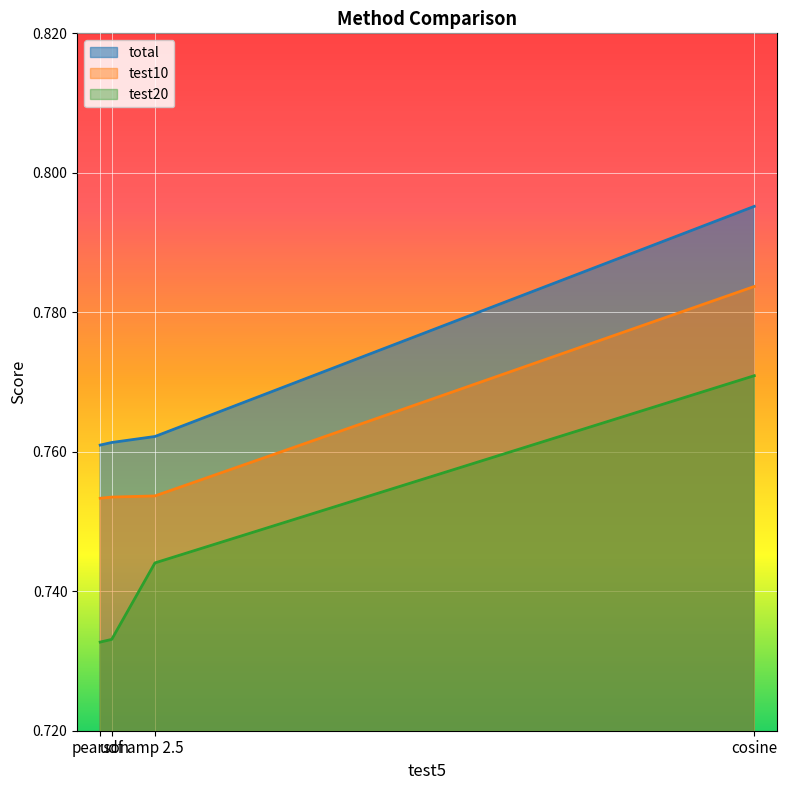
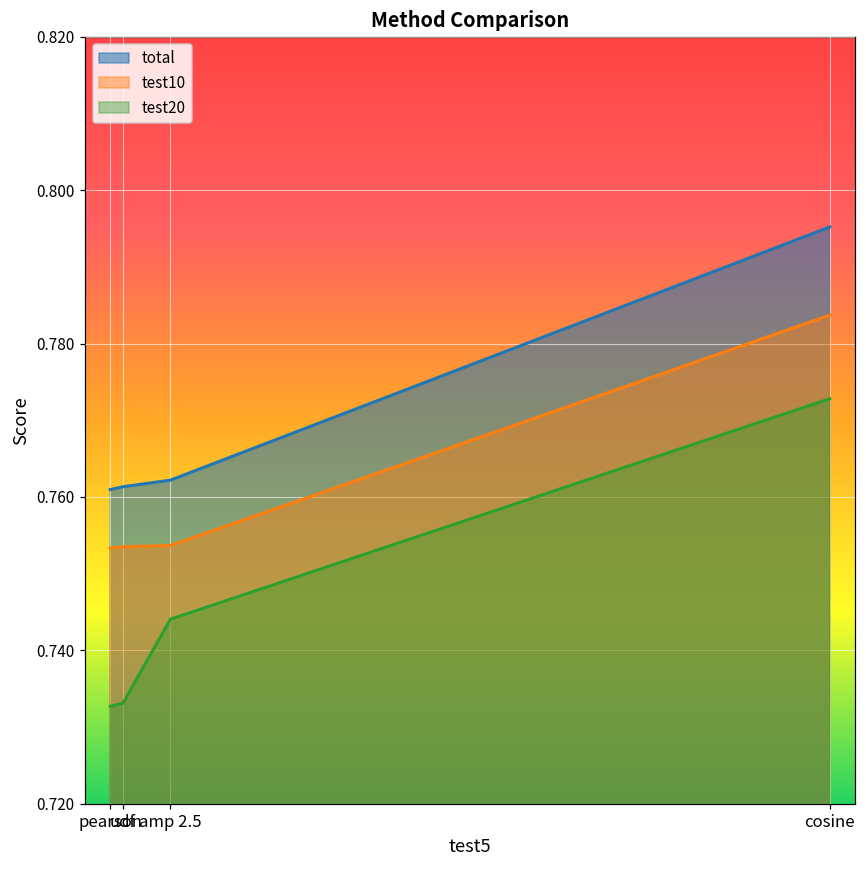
test20, cosine: 0.771 -> 0.773
